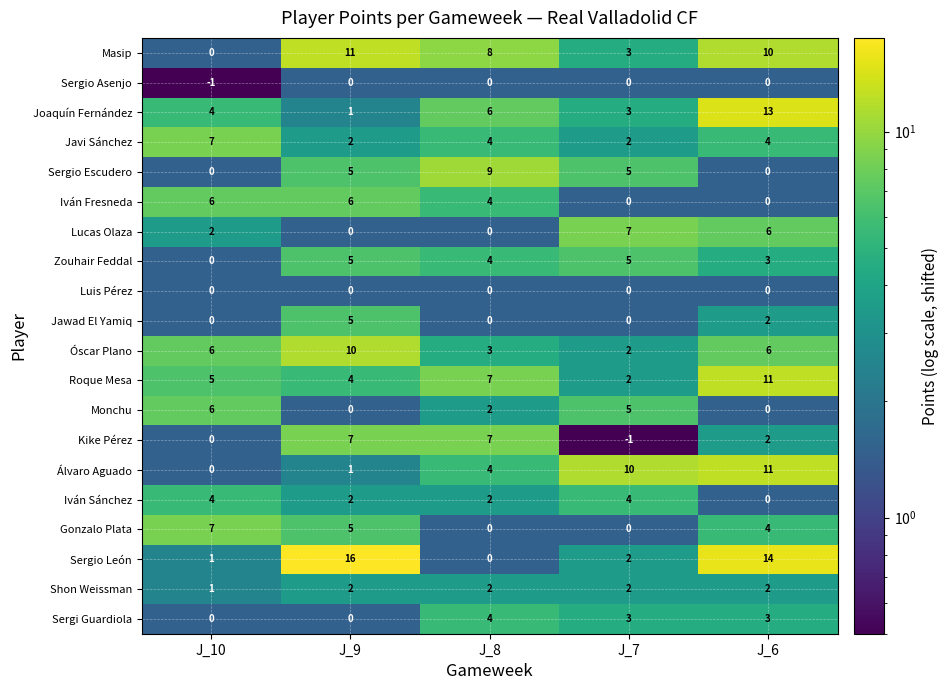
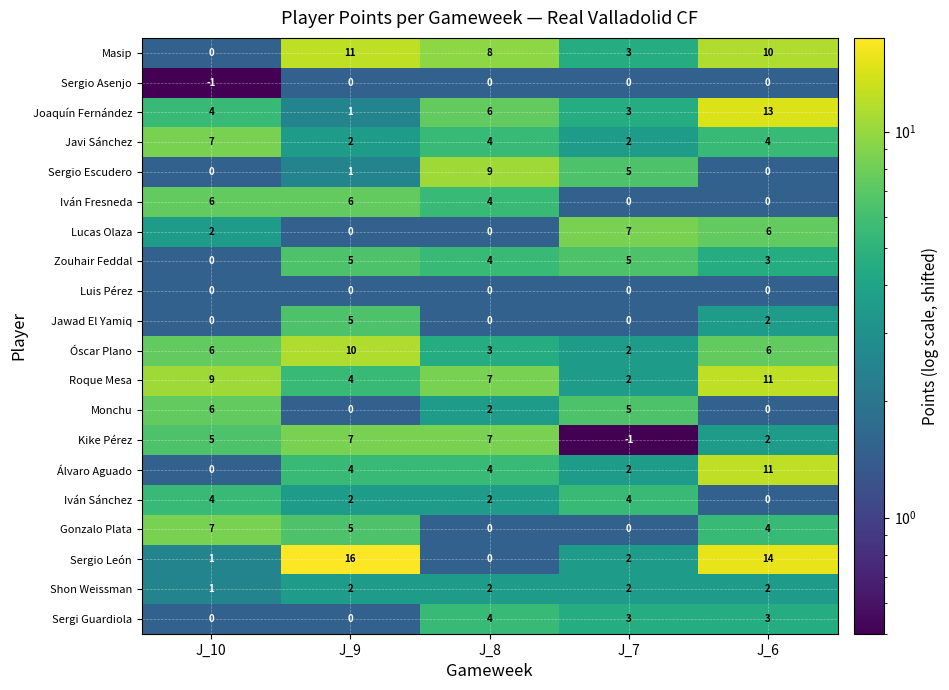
Sergio Escudero, J_9: 5 -> 1
Roque Mesa, J_10: 5 -> 9
Kike Pérez, J_10: 0 -> 5
Álvaro Aguado, J_9: 1 -> 4
Álvaro Aguado, J_7: 10 -> 2
